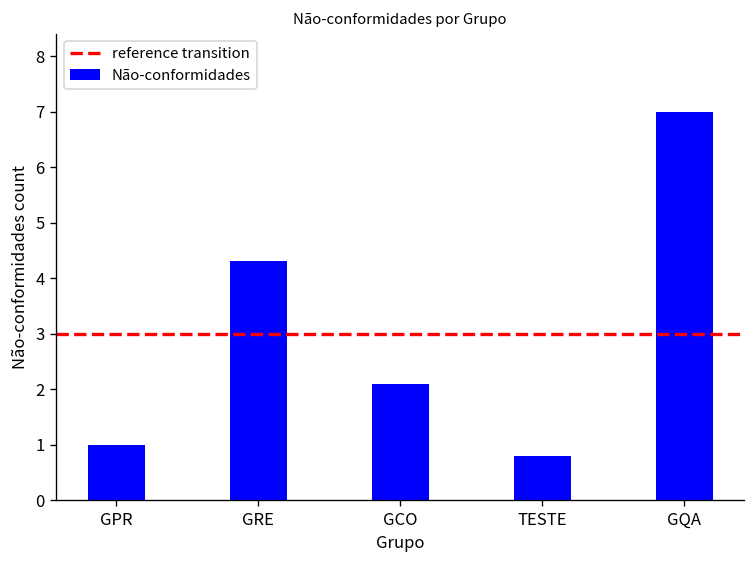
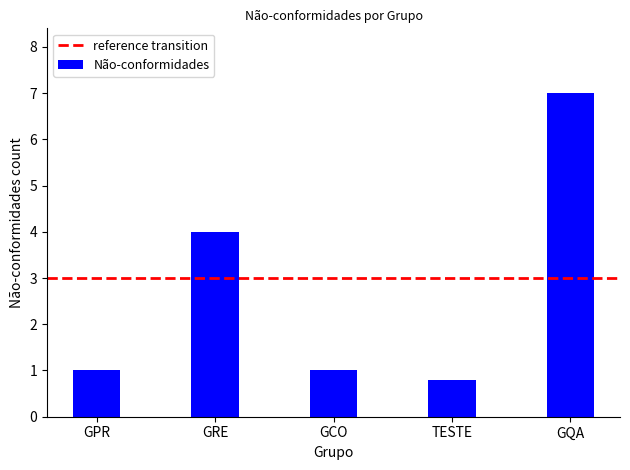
GRE: 4.3 -> 4.0
GCO: 2.1 -> 1.0
